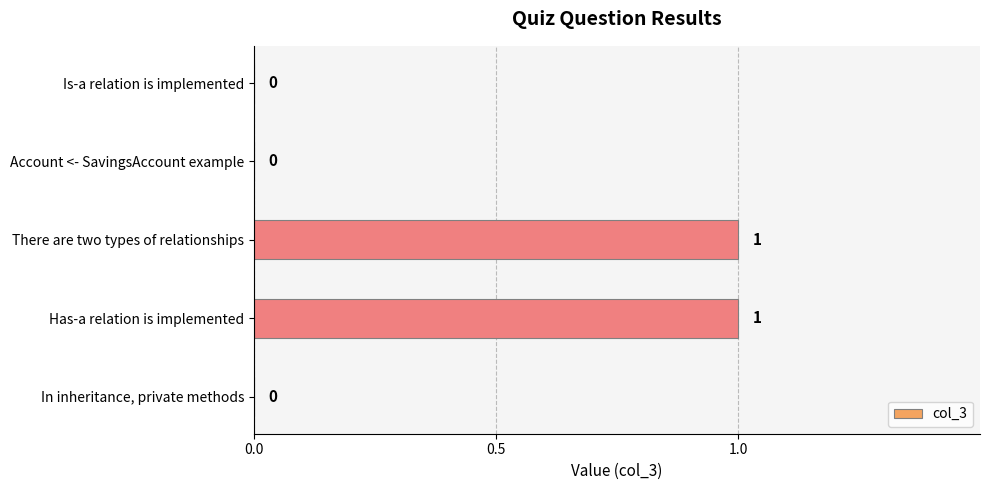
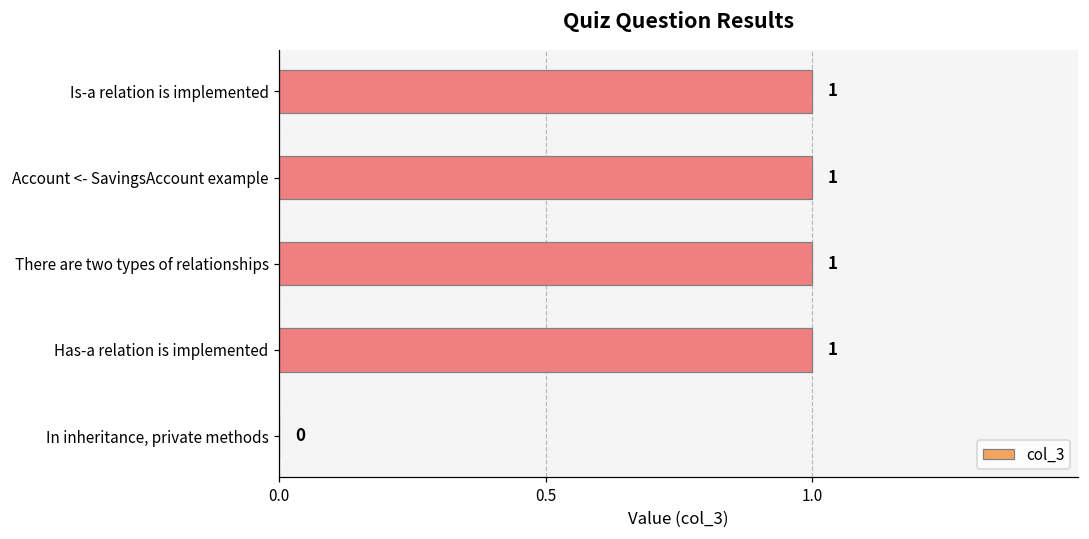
Is-a relation is implemented: 0 -> 1
Account <- SavingsAccount example: 0 -> 1
